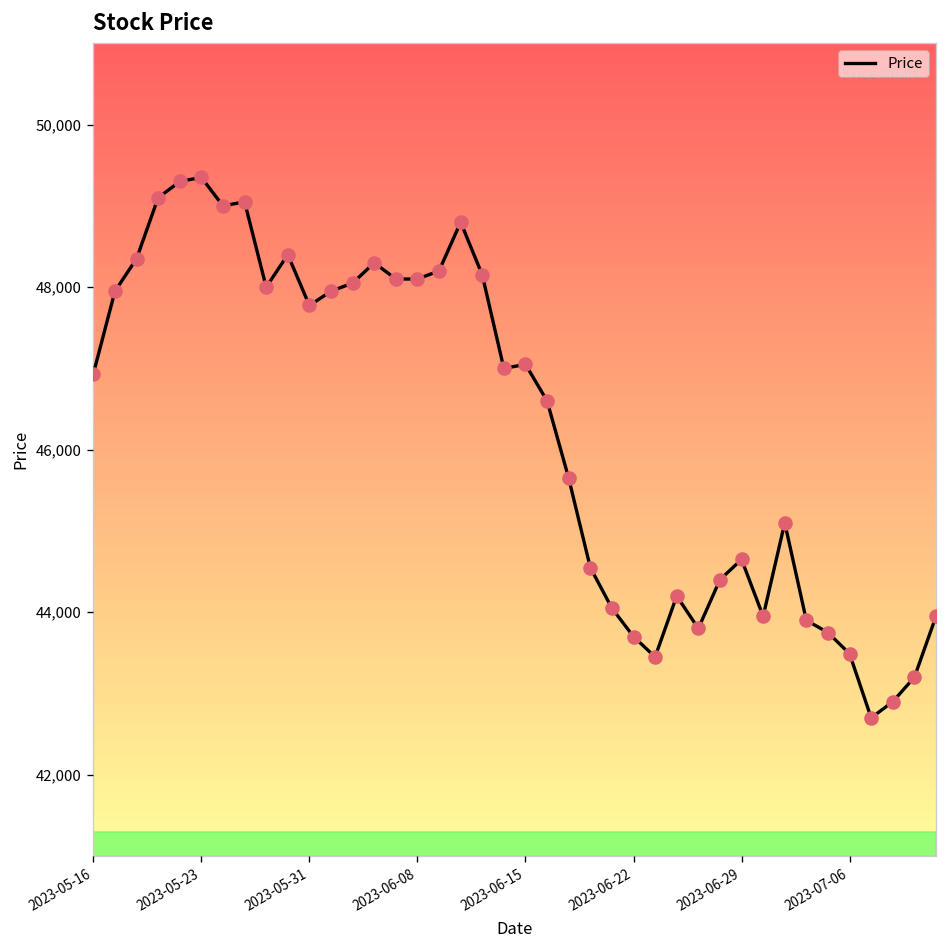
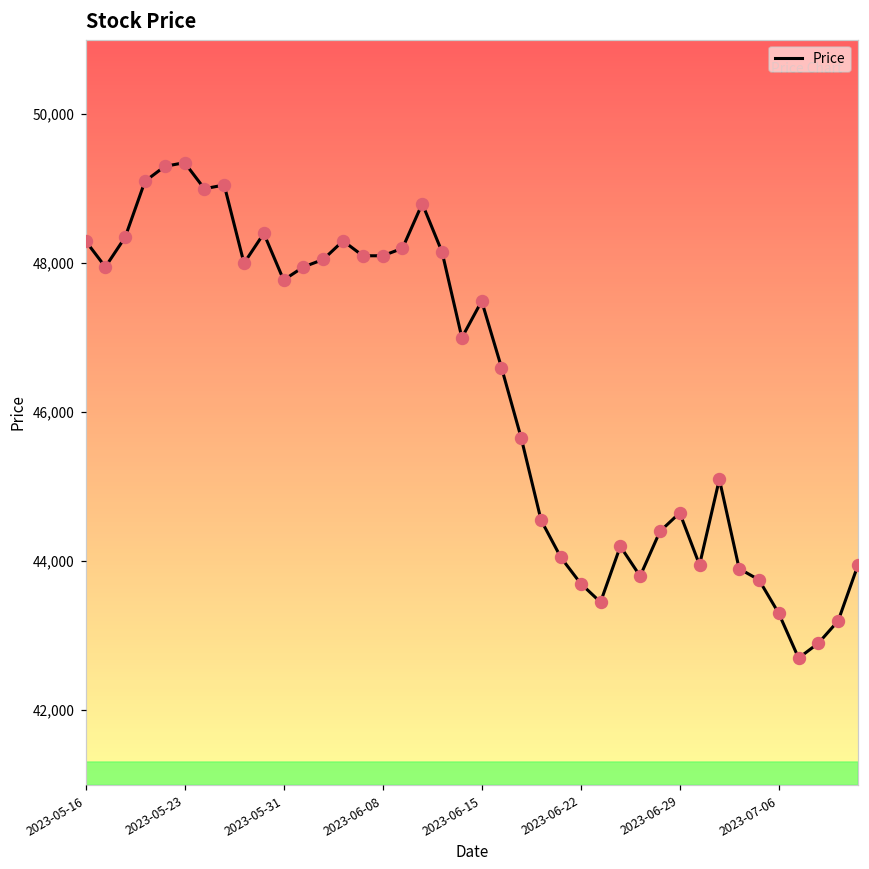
2023-05-16: 46,900 -> 48,300
2023-06-15: 47,100 -> 47,500
2023-07-06: 43,500 -> 43,300
